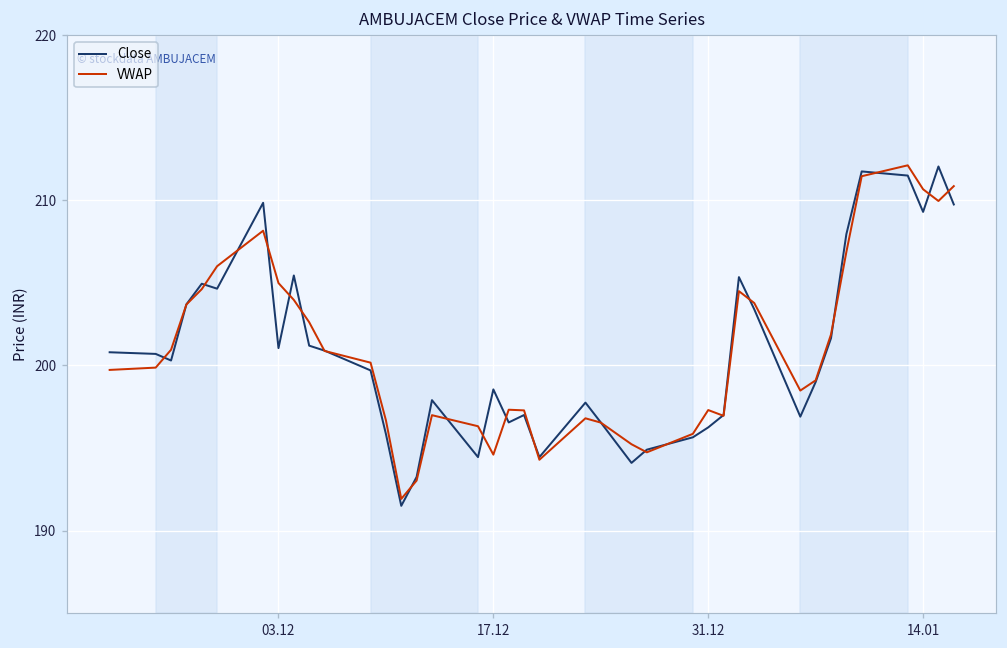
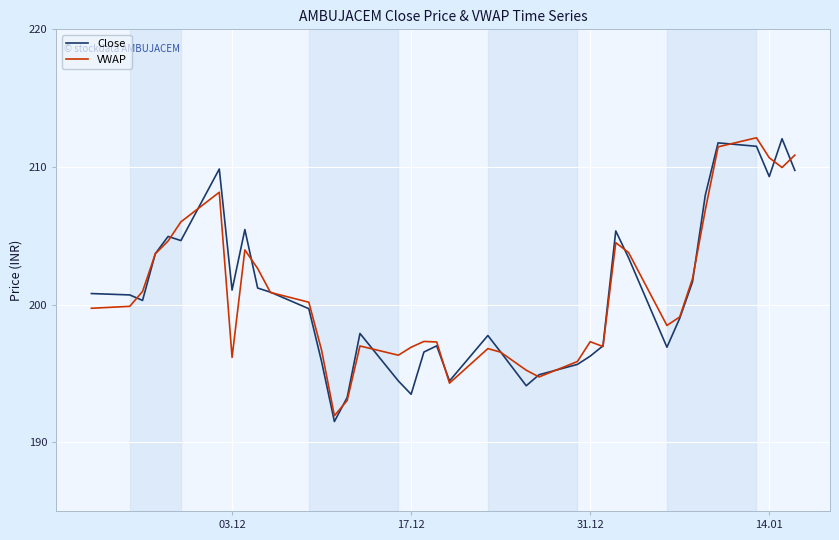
VWAP, 03.12: 205.0 -> 196.2
Close, 17.12: 198.6 -> 193.5
VWAP, 17.12: 194.6 -> 196.9
